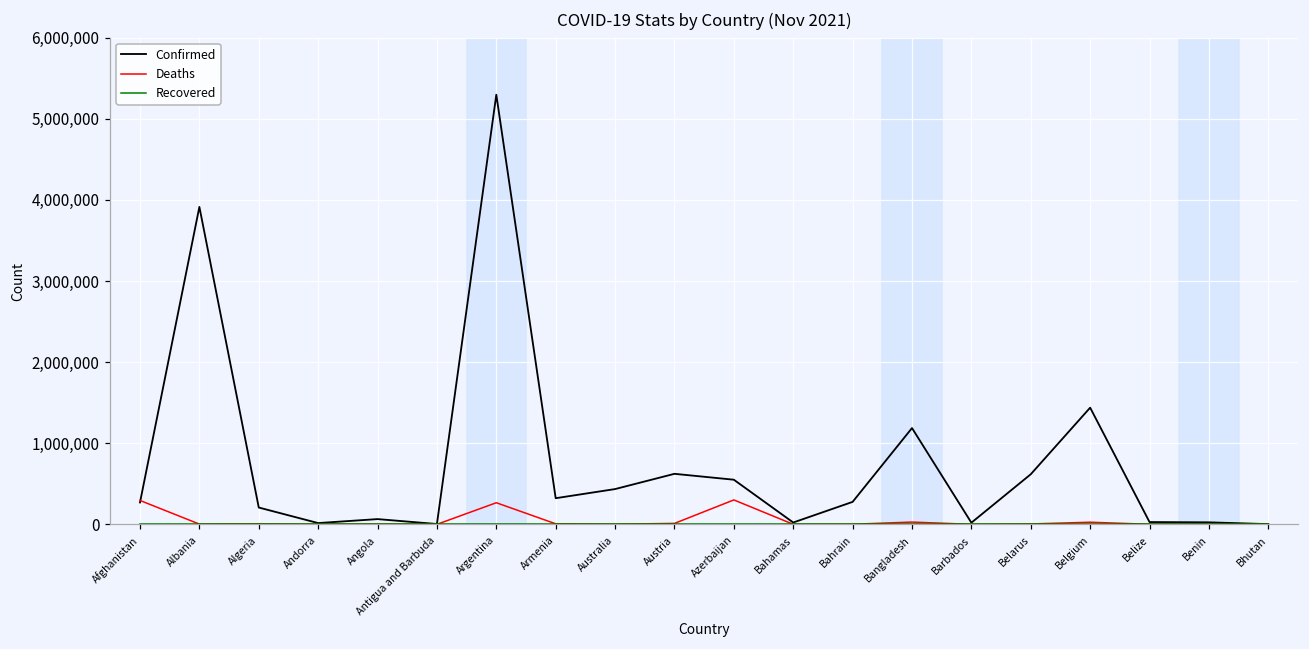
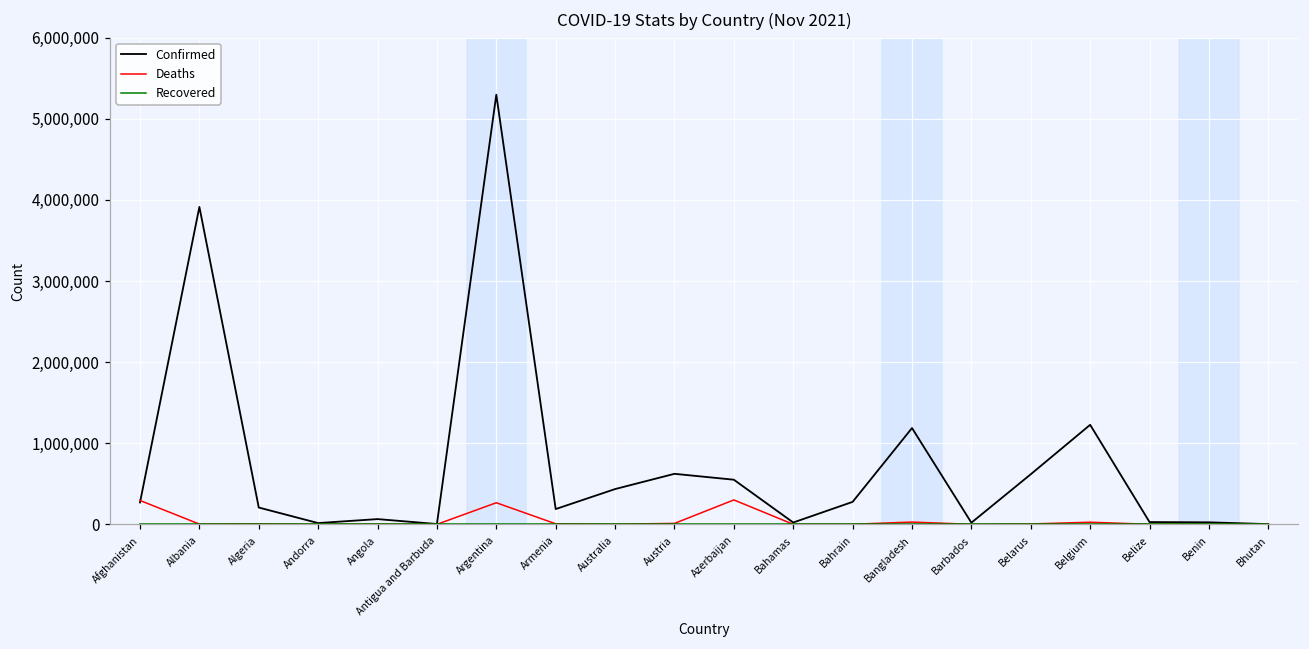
Confirmed, Armenia: 300,000 -> 200,000
Confirmed, Belgium: 1,400,000 -> 1,200,000
